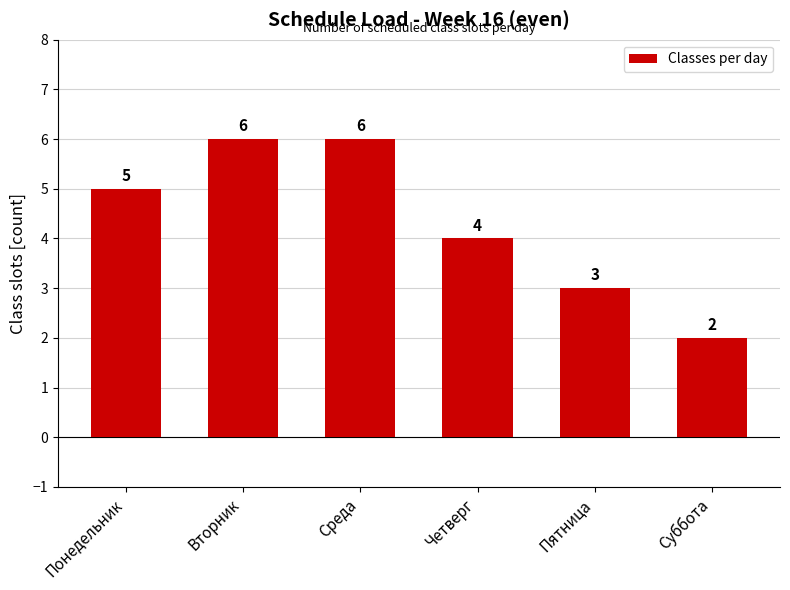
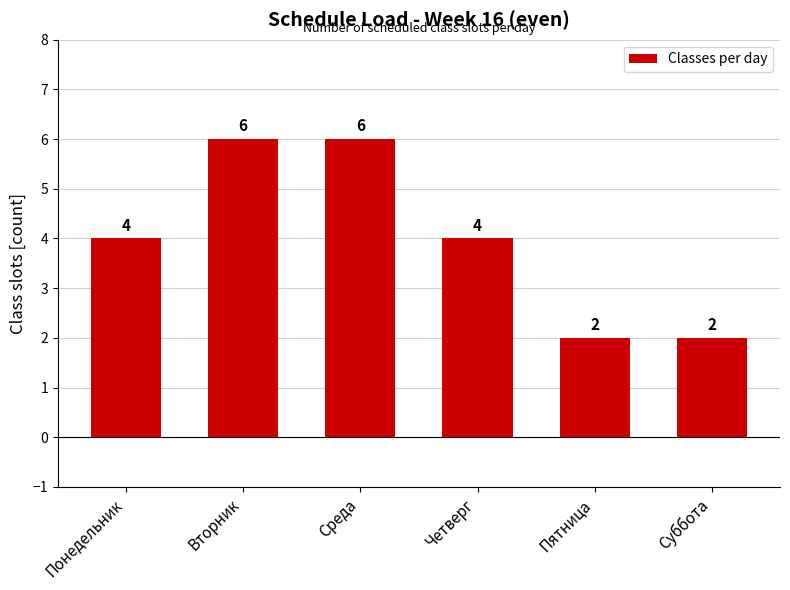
Понедельник: 5 -> 4
Пятница: 3 -> 2
